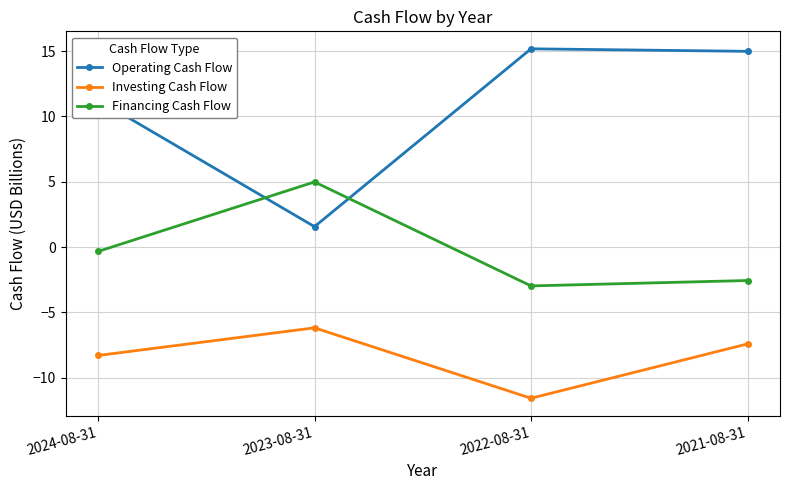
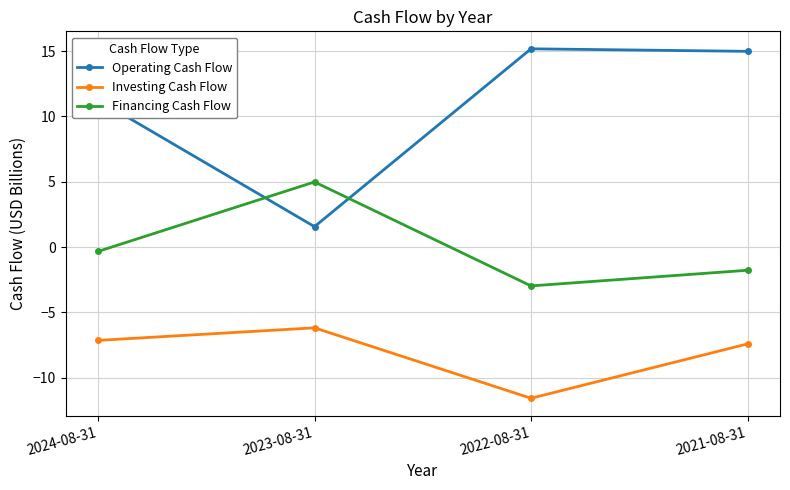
Investing Cash Flow, 2024-08-31: -8.3 -> -7.2
Financing Cash Flow, 2021-08-31: -2.6 -> -1.8
